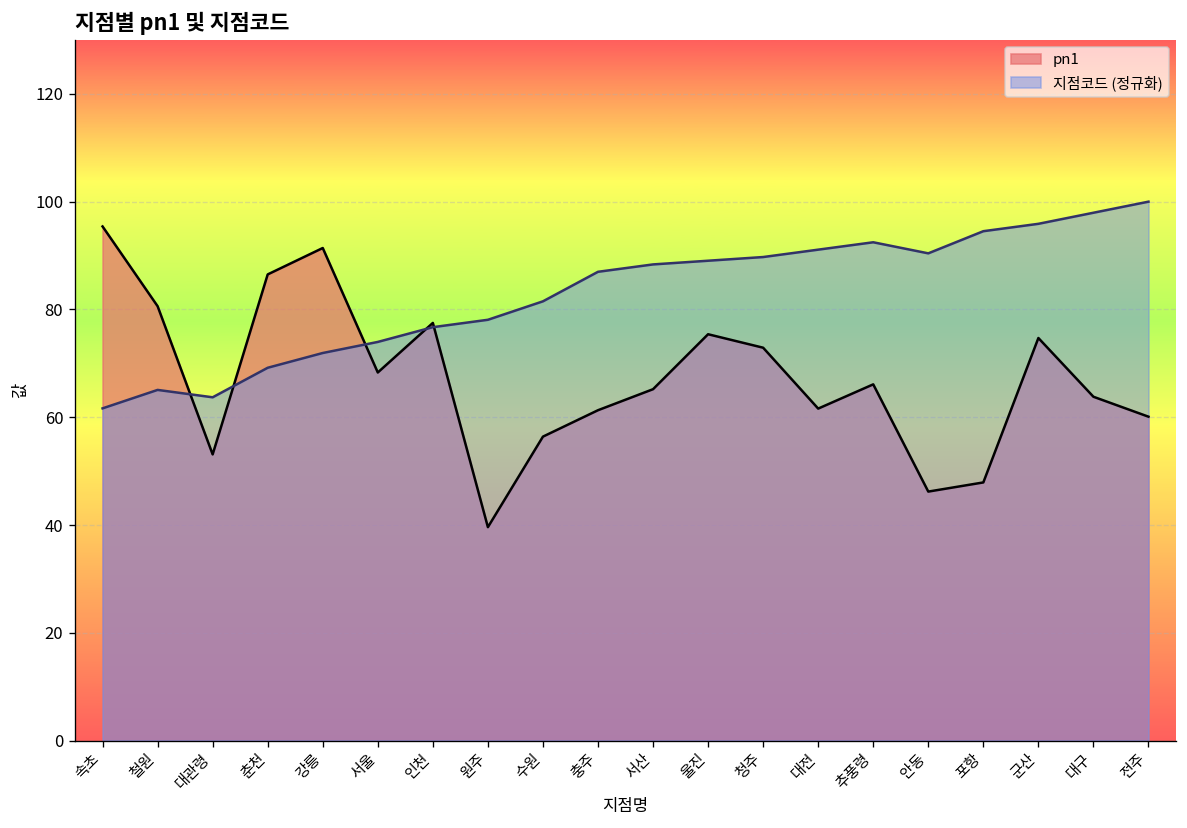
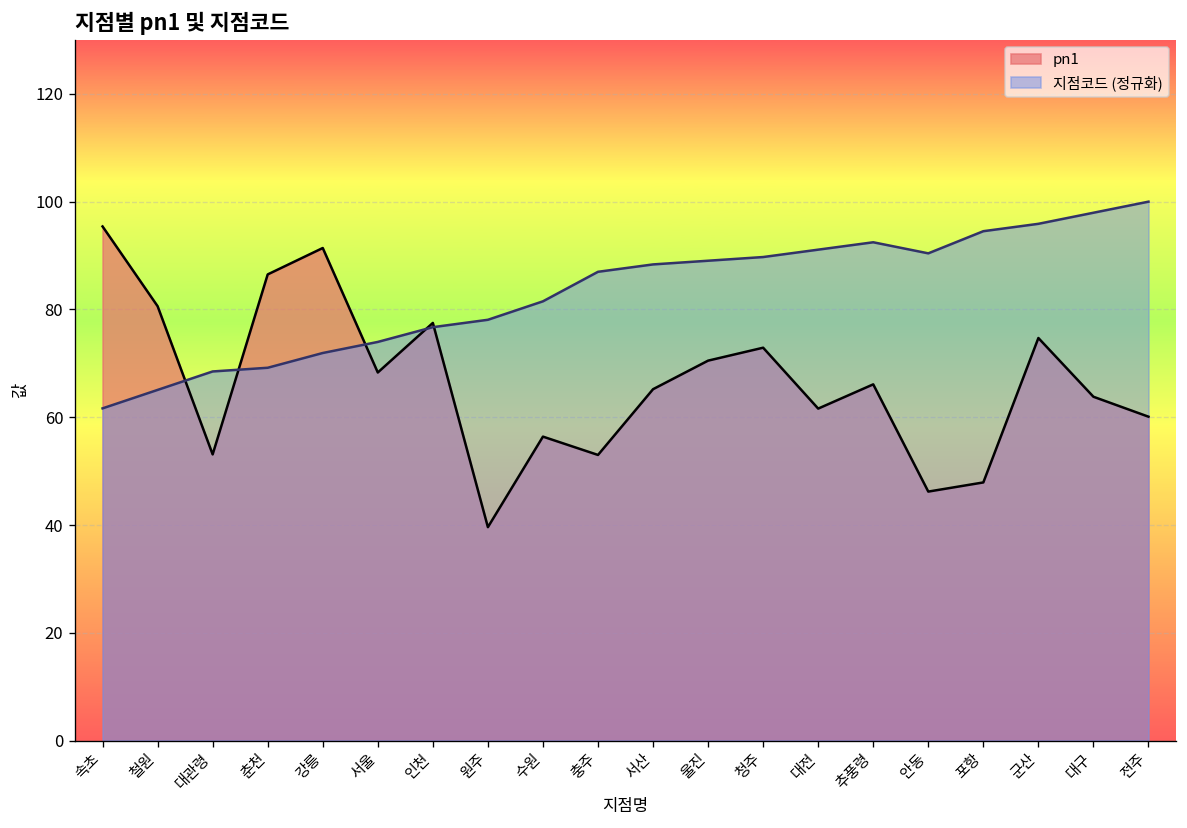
지점코드 (정규화), 대관령: 64 -> 68
pn1, 충주: 61 -> 53
pn1, 울진: 75 -> 71
